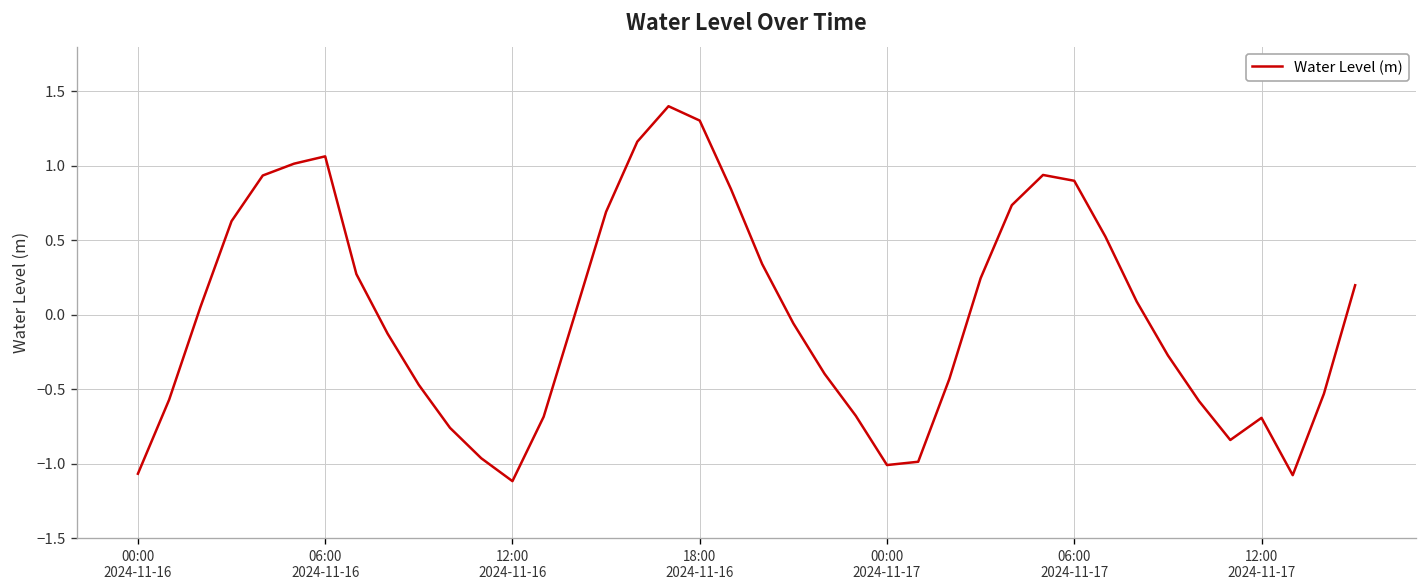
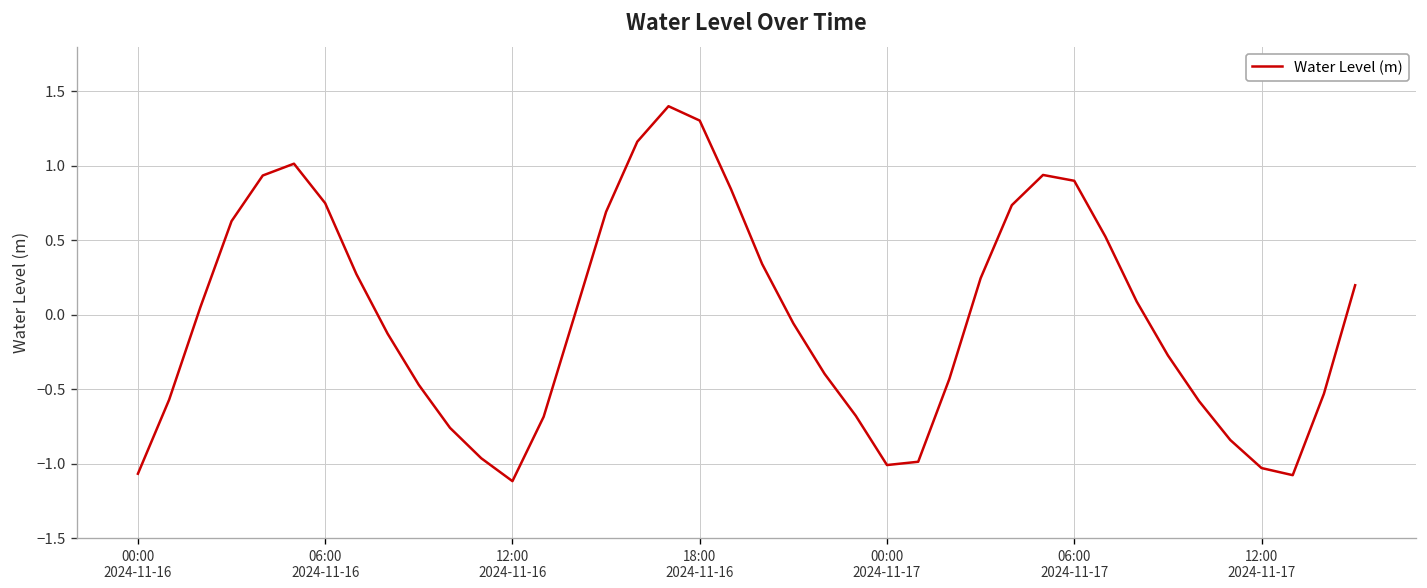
06:00 2024-11-16: 1.06 -> 0.75
12:00 2024-11-17: -0.69 -> -1.03
